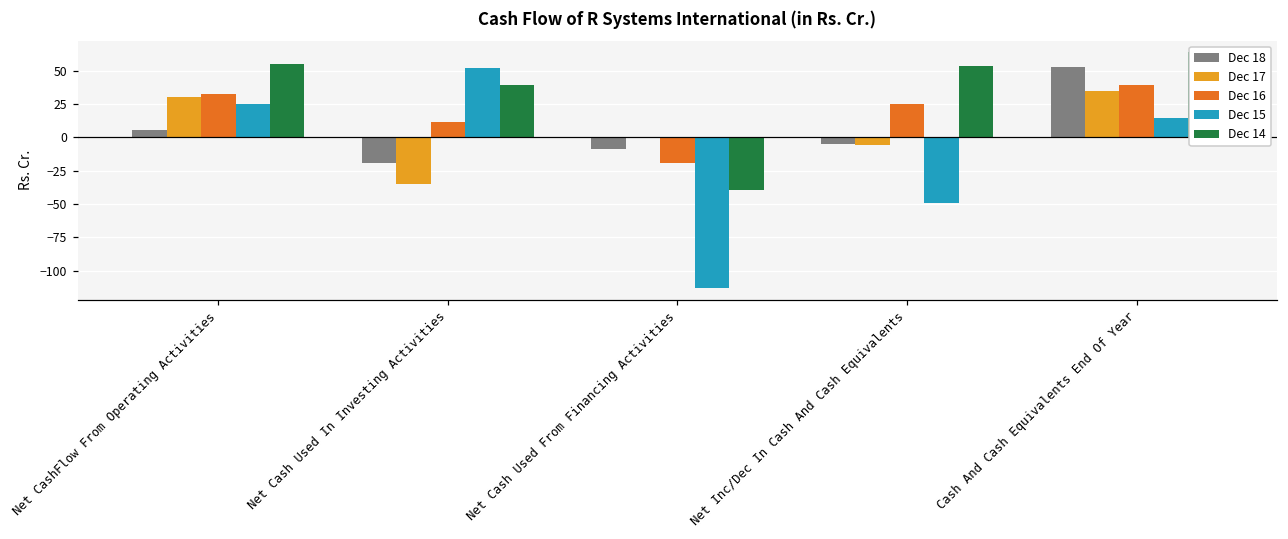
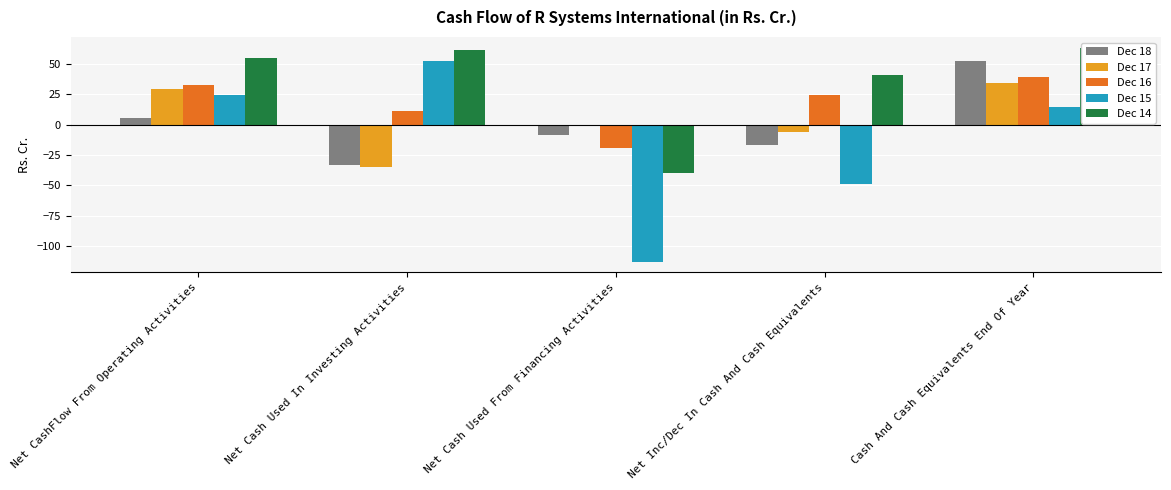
Dec 18, Net Cash Used In Investing Activities: -19 -> -33
Dec 14, Net Cash Used In Investing Activities: 39 -> 62
Dec 18, Net Inc/Dec In Cash And Cash Equivalents: -5 -> -17
Dec 14, Net Inc/Dec In Cash And Cash Equivalents: 53 -> 41
